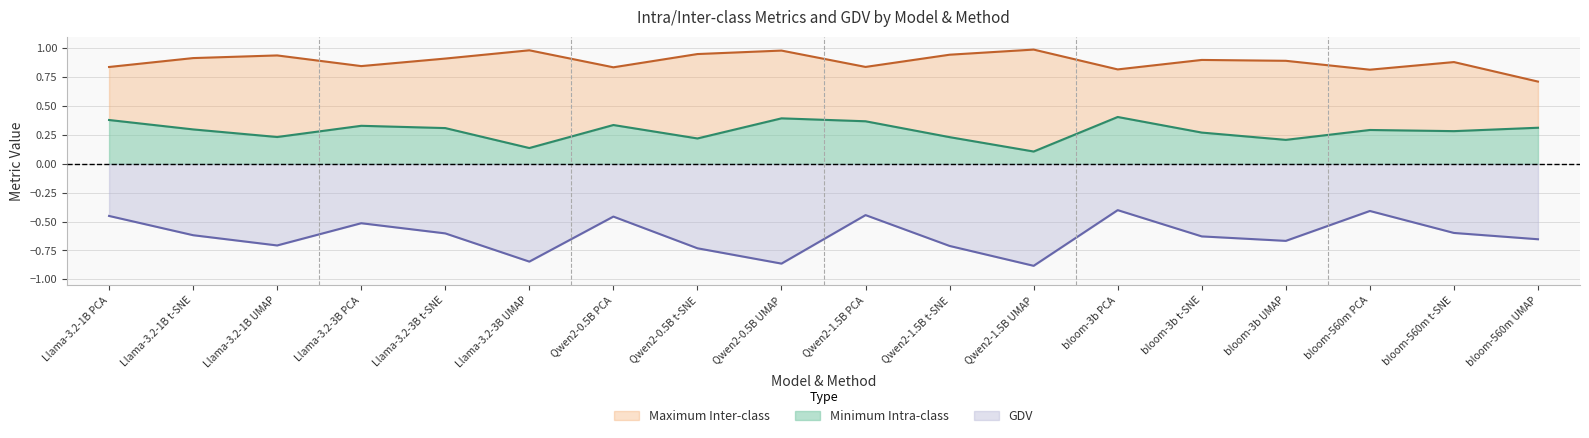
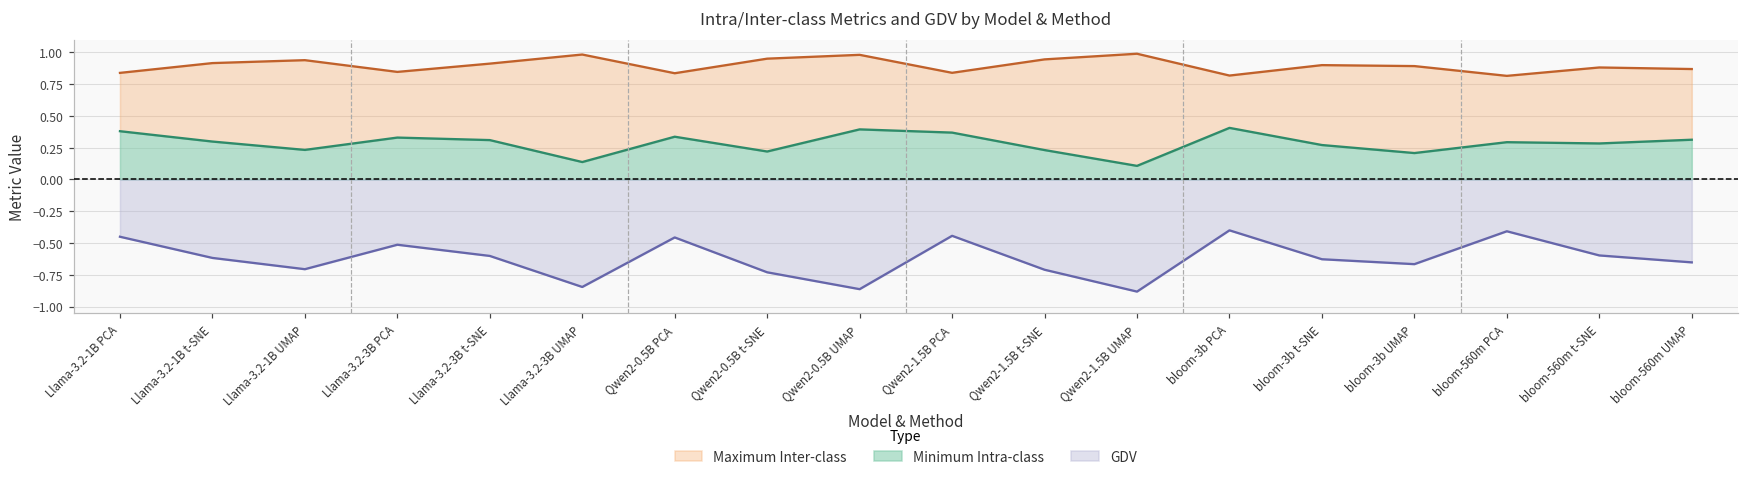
Maximum Inter-class, bloom-560m UMAP: 0.71 -> 0.87
